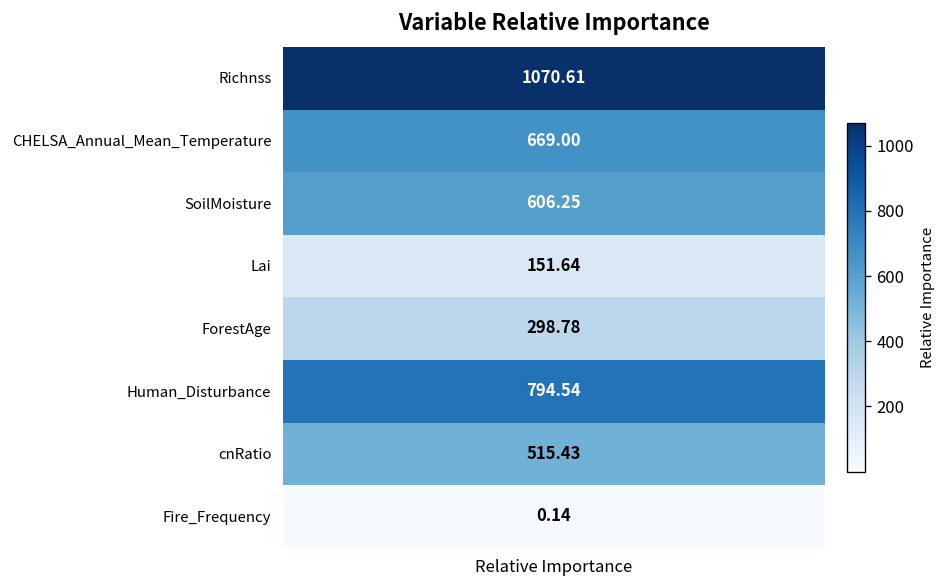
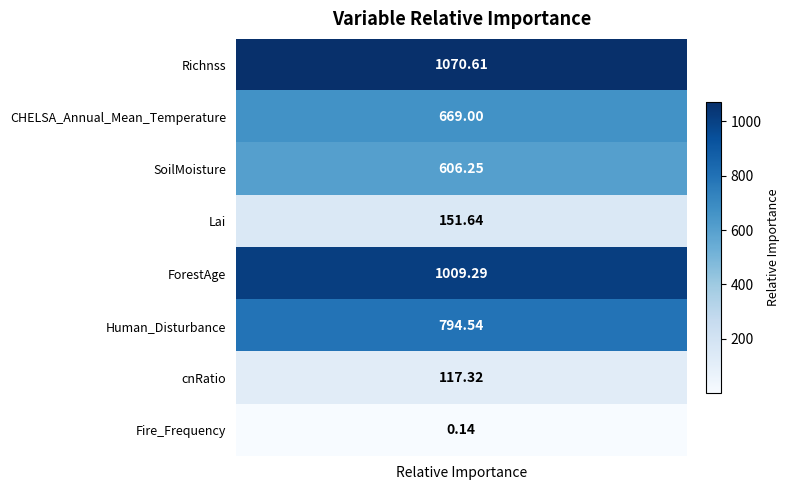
ForestAge, Relative Importance: 298.78 -> 1009.29
cnRatio, Relative Importance: 515.43 -> 117.32
